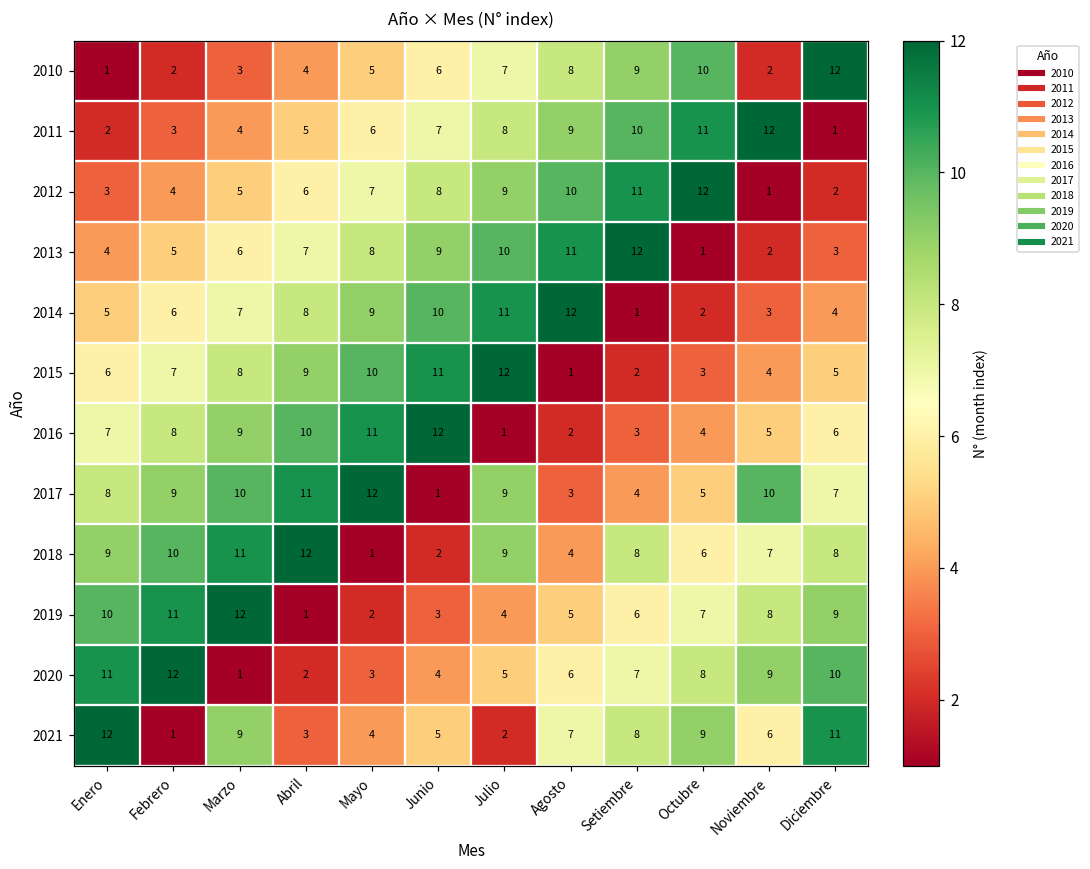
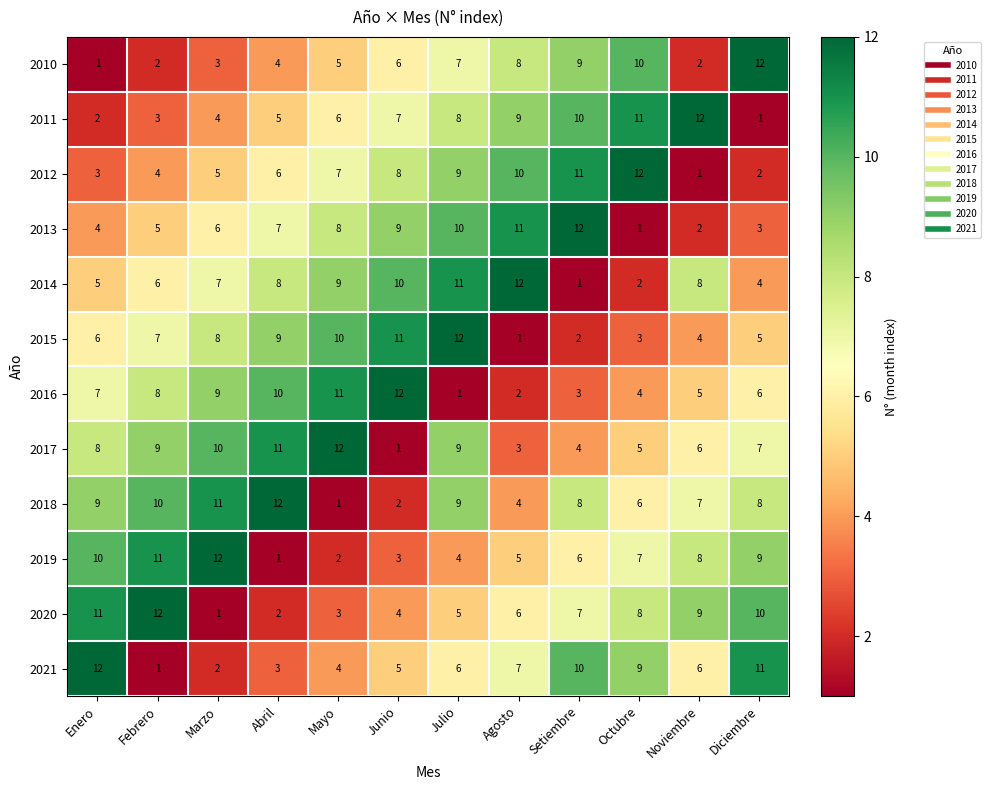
2014, Noviembre: 3 -> 8
2017, Noviembre: 10 -> 6
2021, Marzo: 9 -> 2
2021, Julio: 2 -> 6
2021, Setiembre: 8 -> 10
